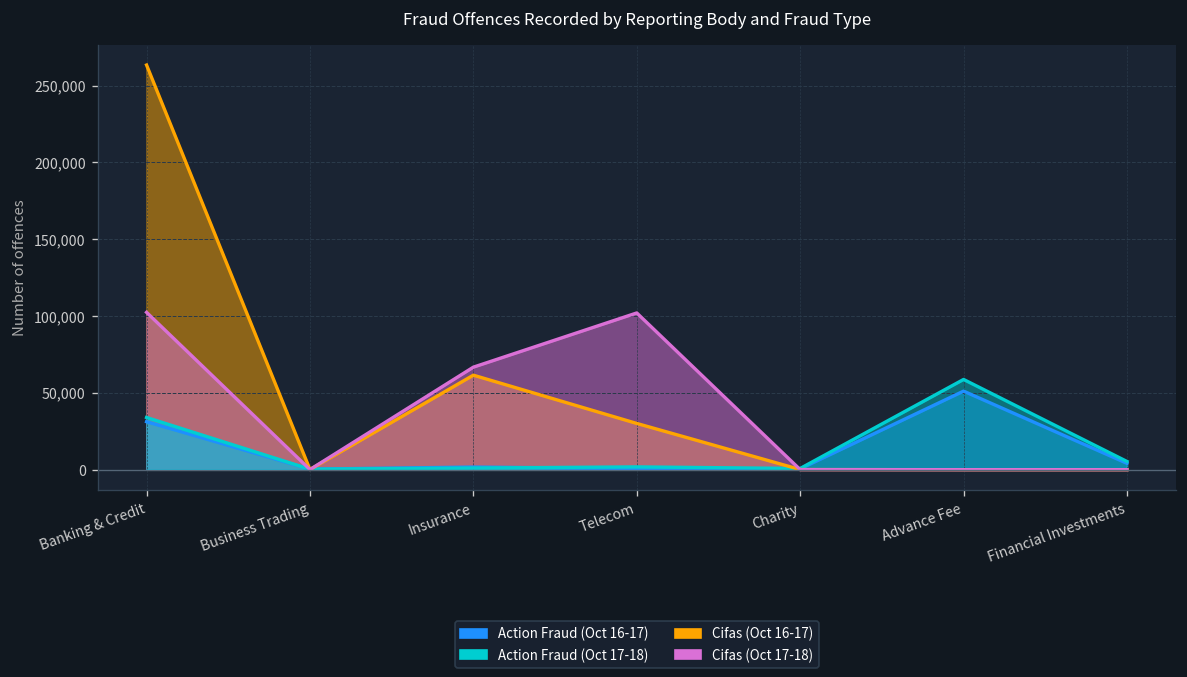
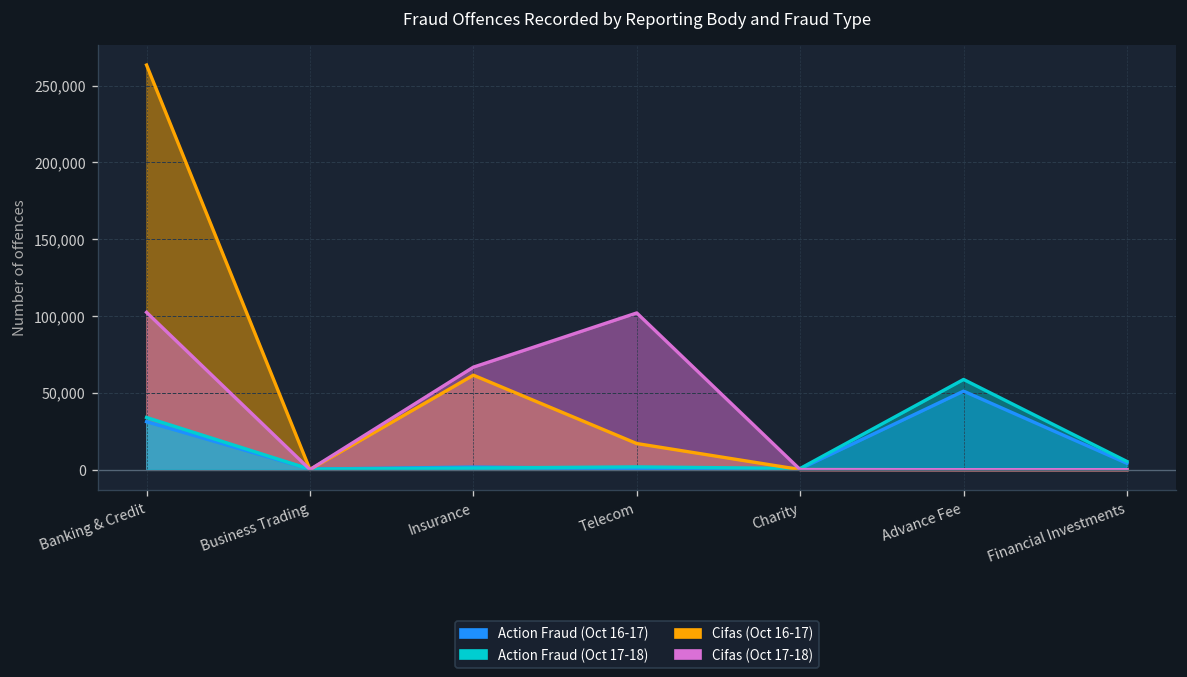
Cifas (Oct 16-17), Telecom: 30,000 -> 17,000
